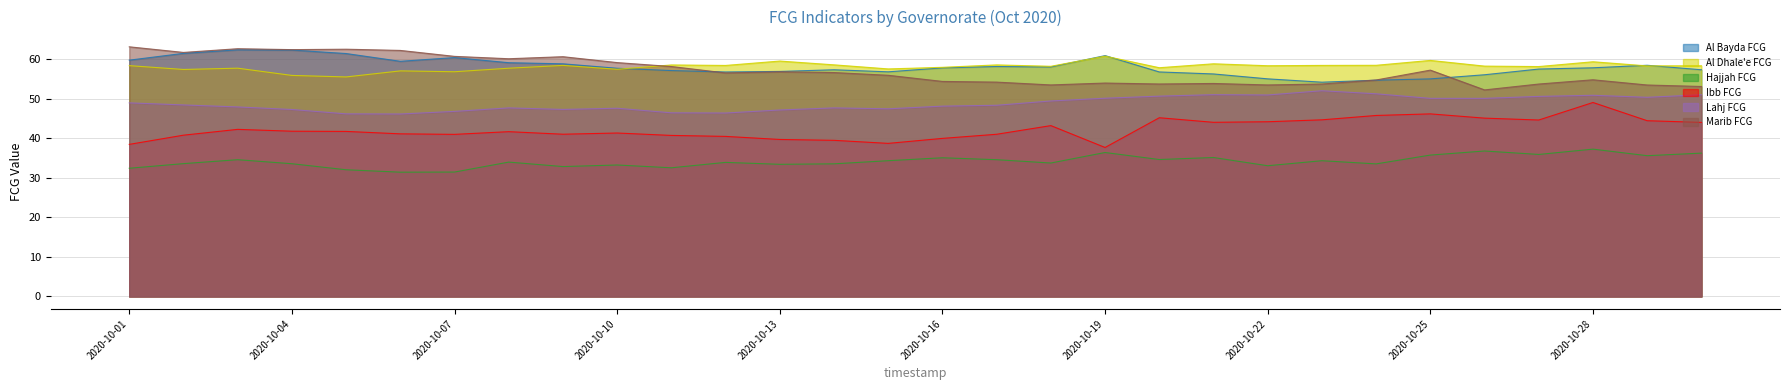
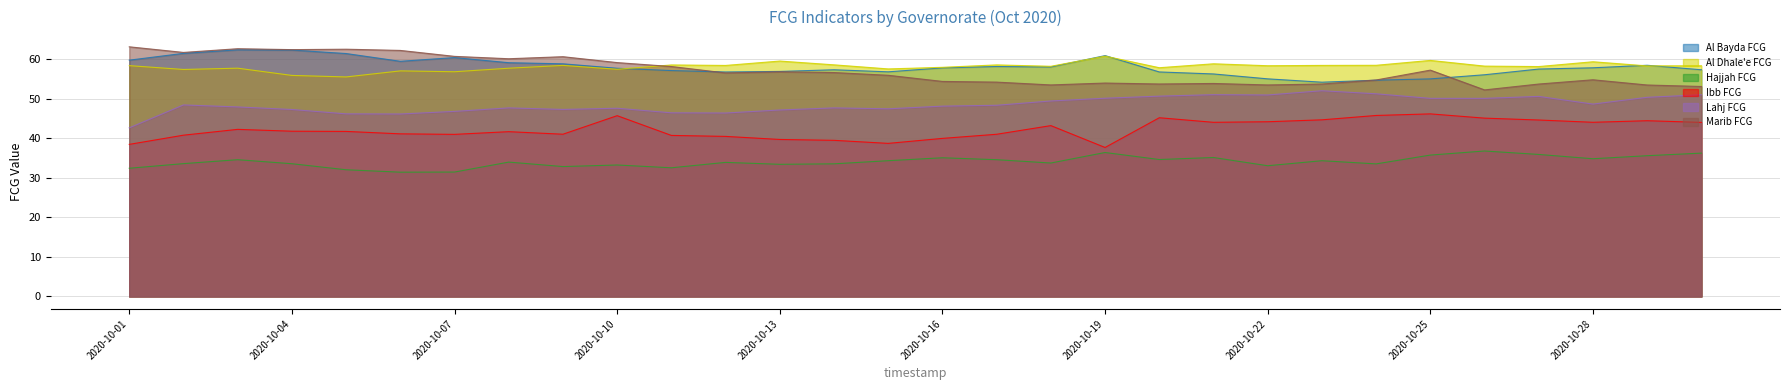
Lahj FCG, 2020-10-01: 49 -> 43
Ibb FCG, 2020-10-10: 41 -> 46
Hajjah FCG, 2020-10-28: 37 -> 35
Ibb FCG, 2020-10-28: 49 -> 44
Lahj FCG, 2020-10-28: 51 -> 49
